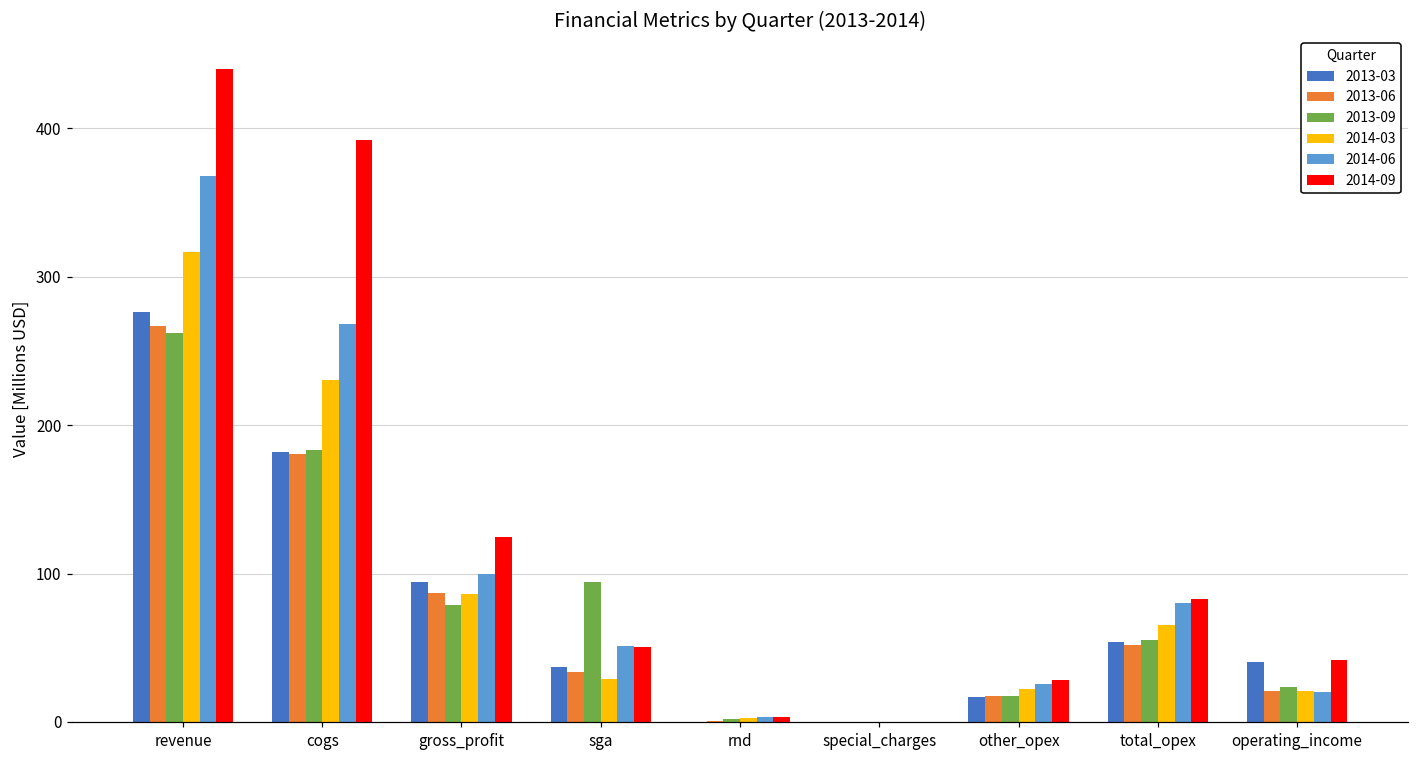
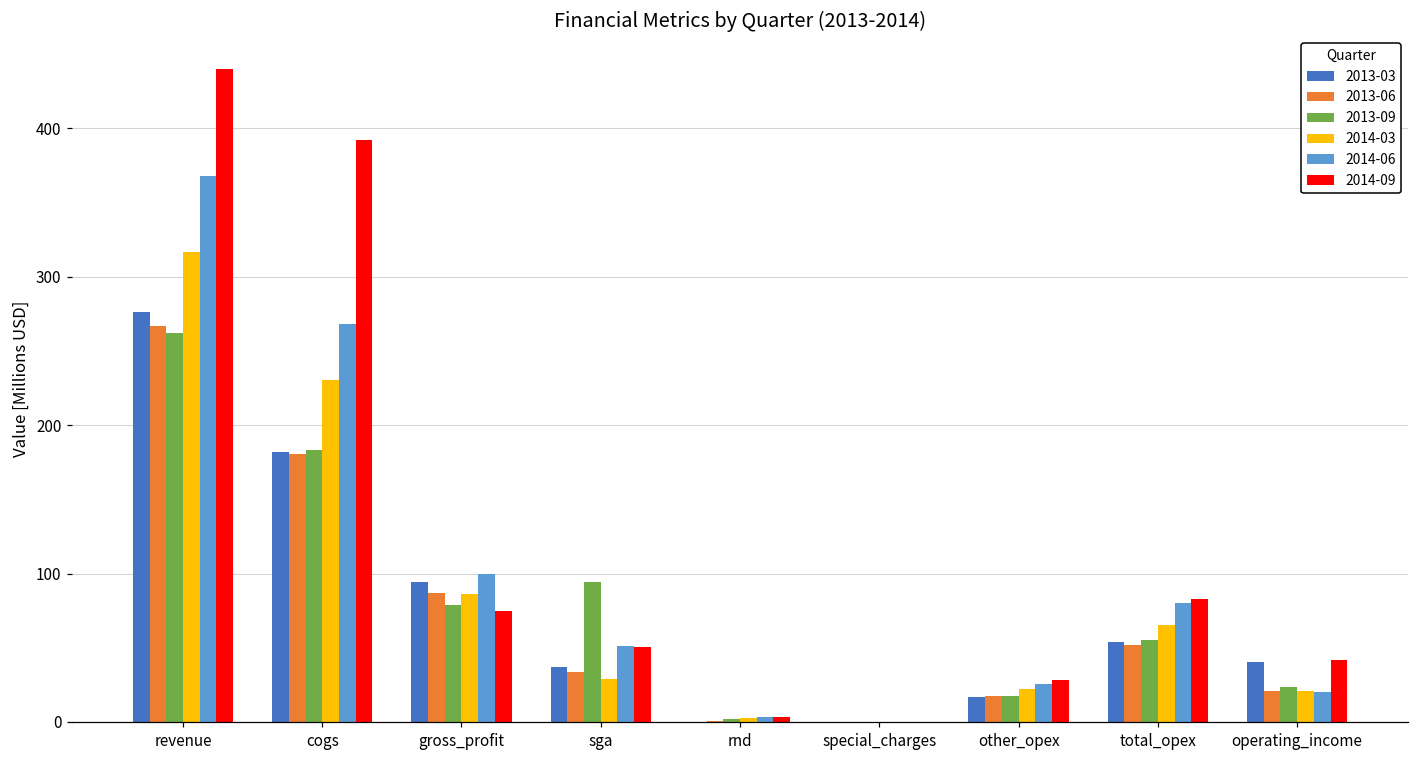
2014-09, gross_profit: 125 -> 75
